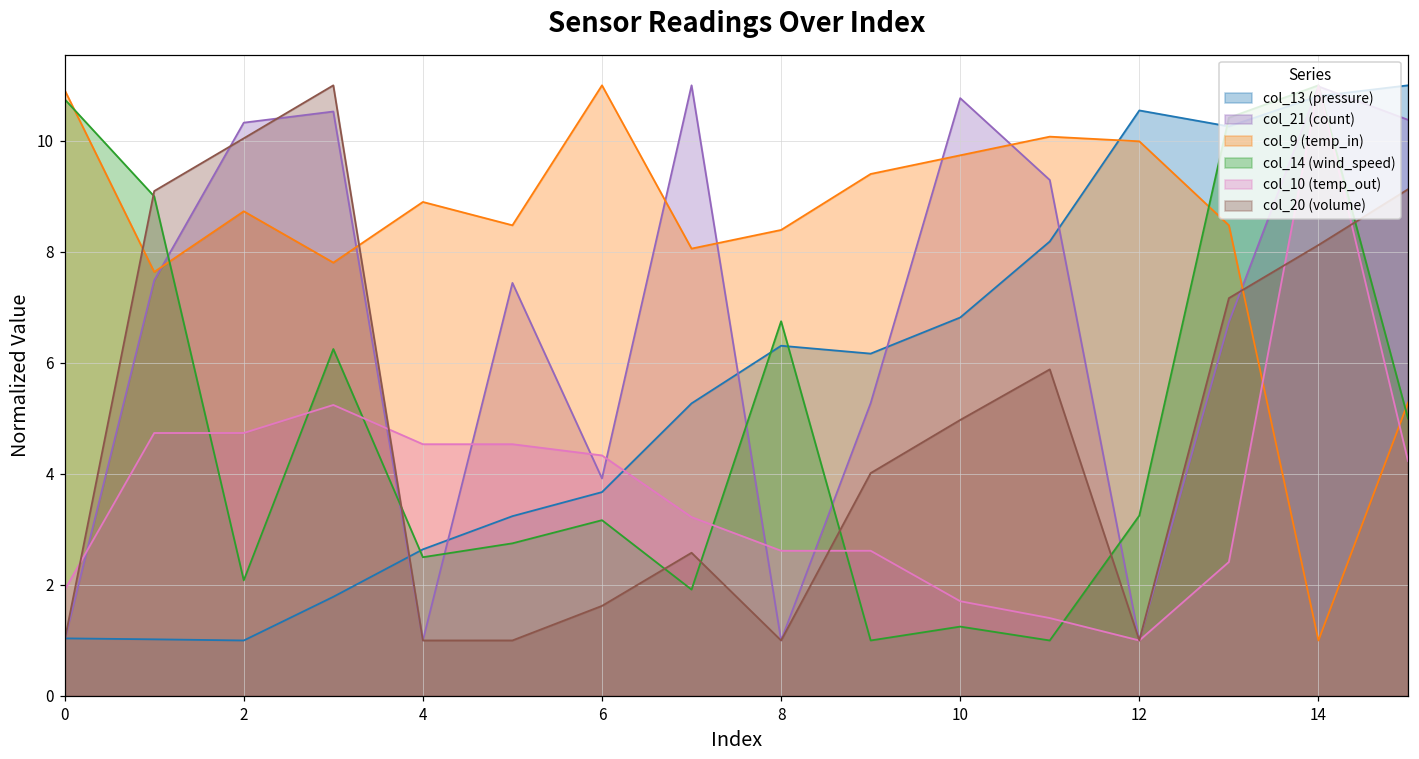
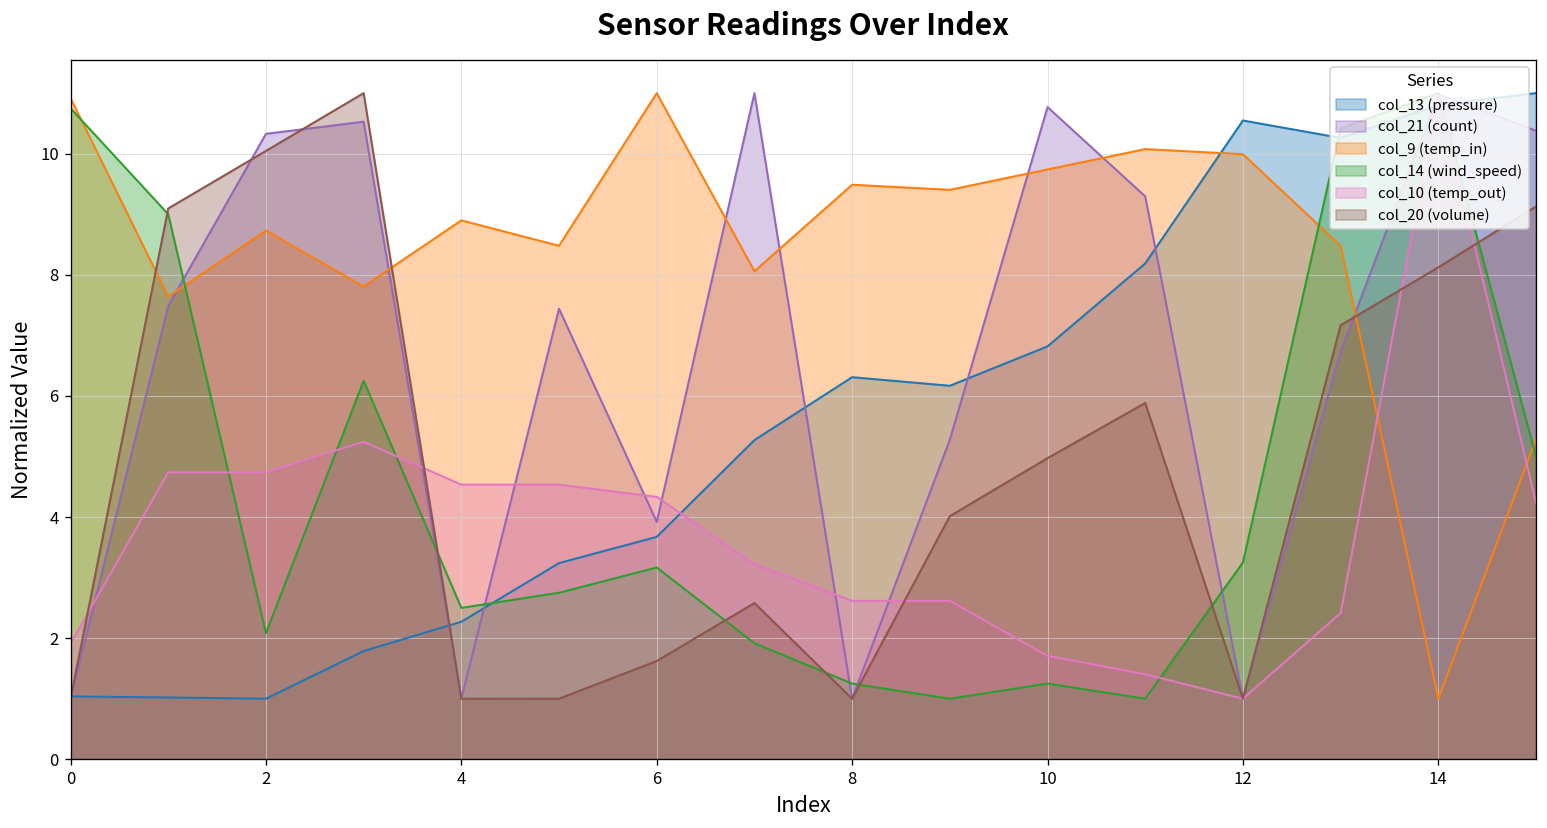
col_13 (pressure), 4: 2.6 -> 2.3
col_9 (temp_in), 8: 8.4 -> 9.5
col_14 (wind_speed), 8: 6.7 -> 1.2
